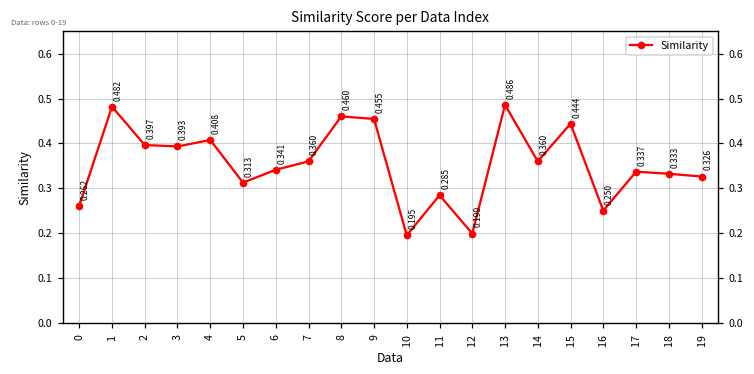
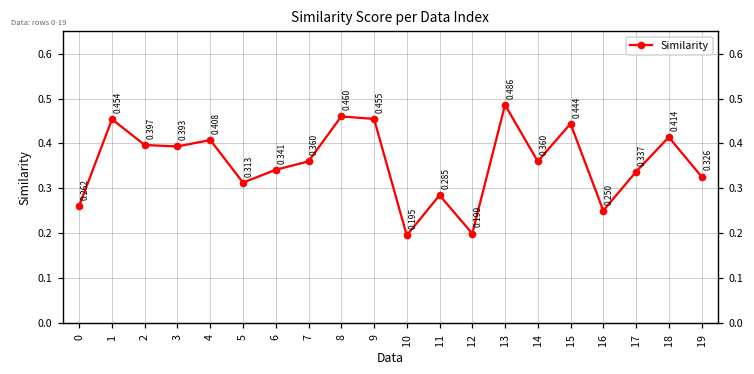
1: 0.482 -> 0.454
18: 0.333 -> 0.414
